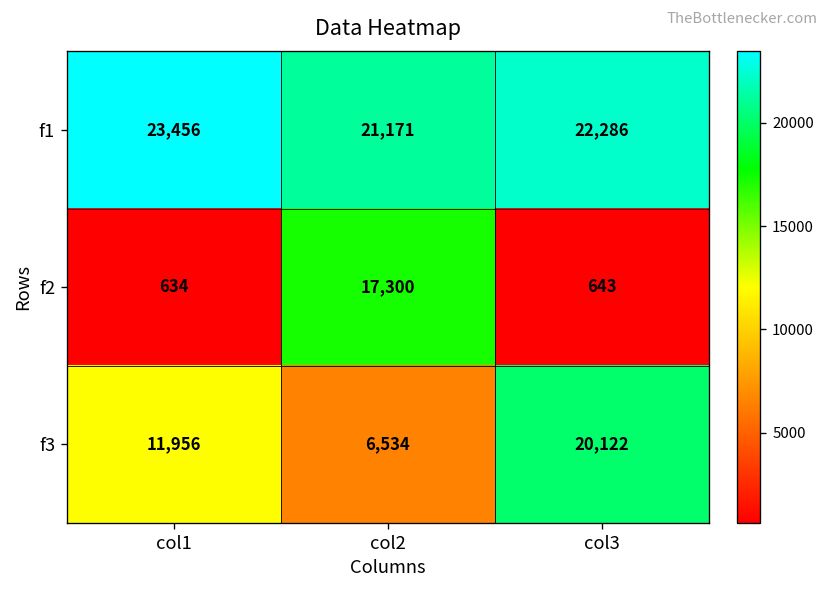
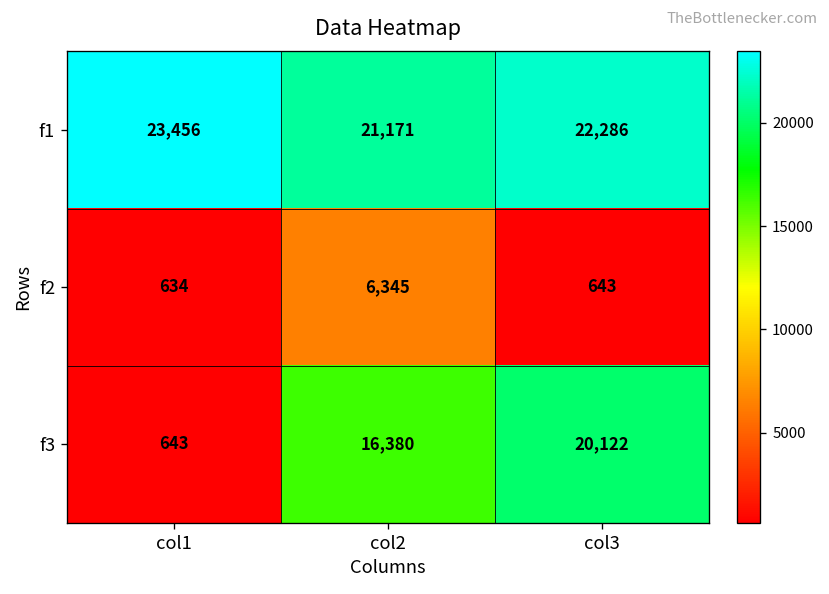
f2, col2: 17,300 -> 6,345
f3, col1: 11,956 -> 643
f3, col2: 6,534 -> 16,380
